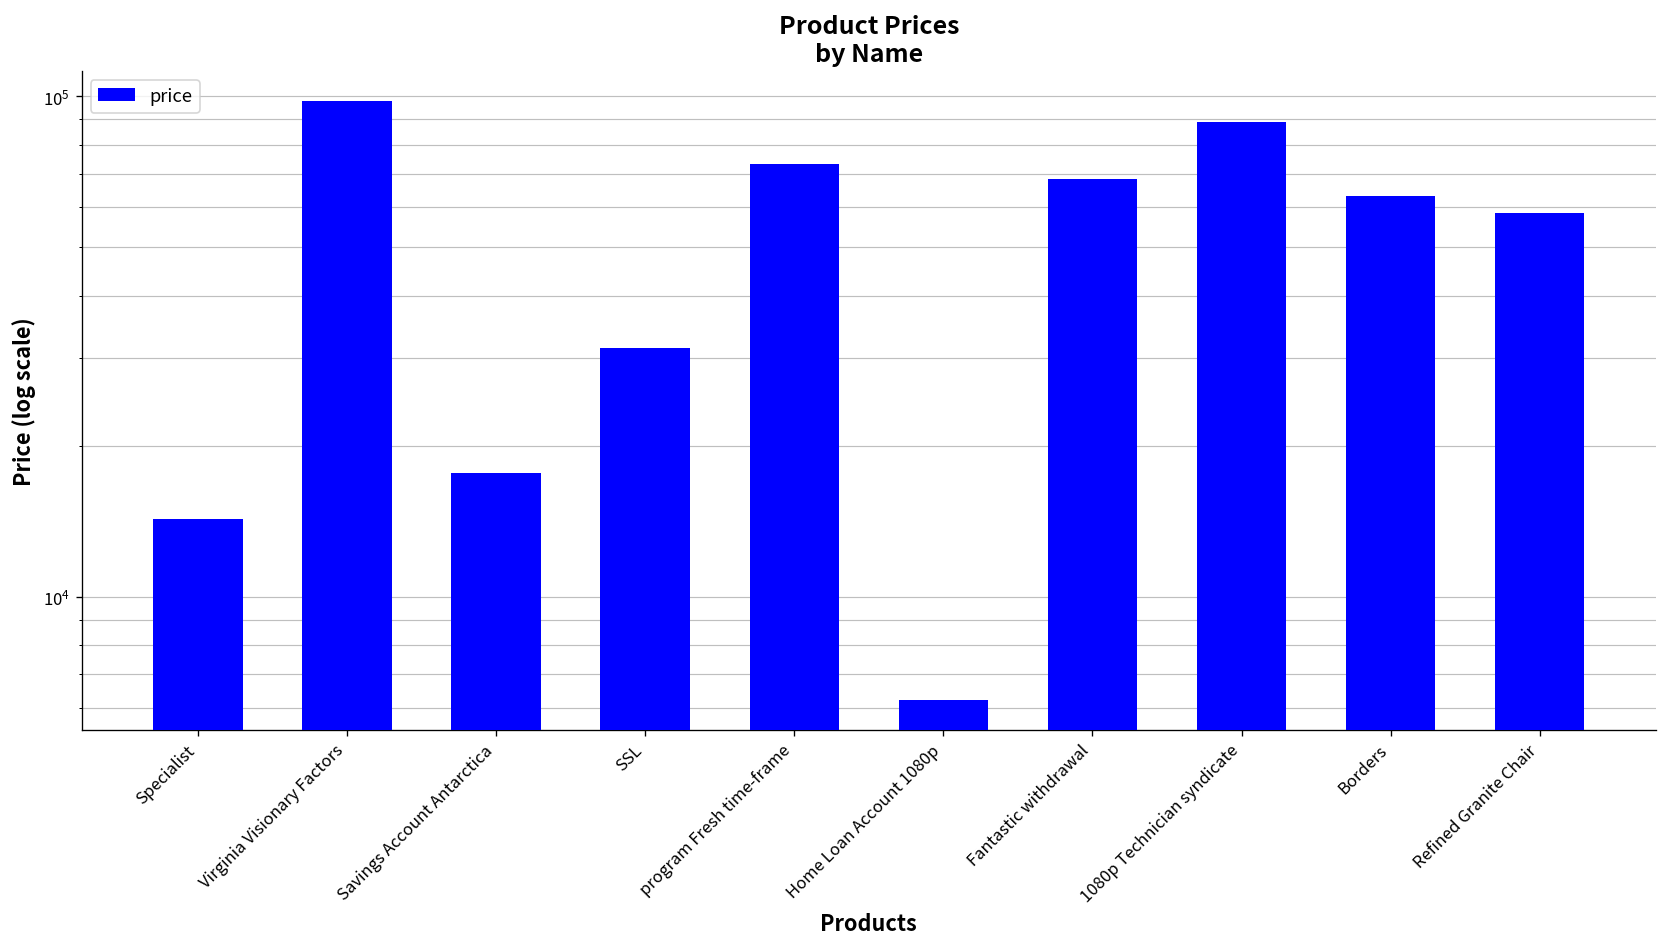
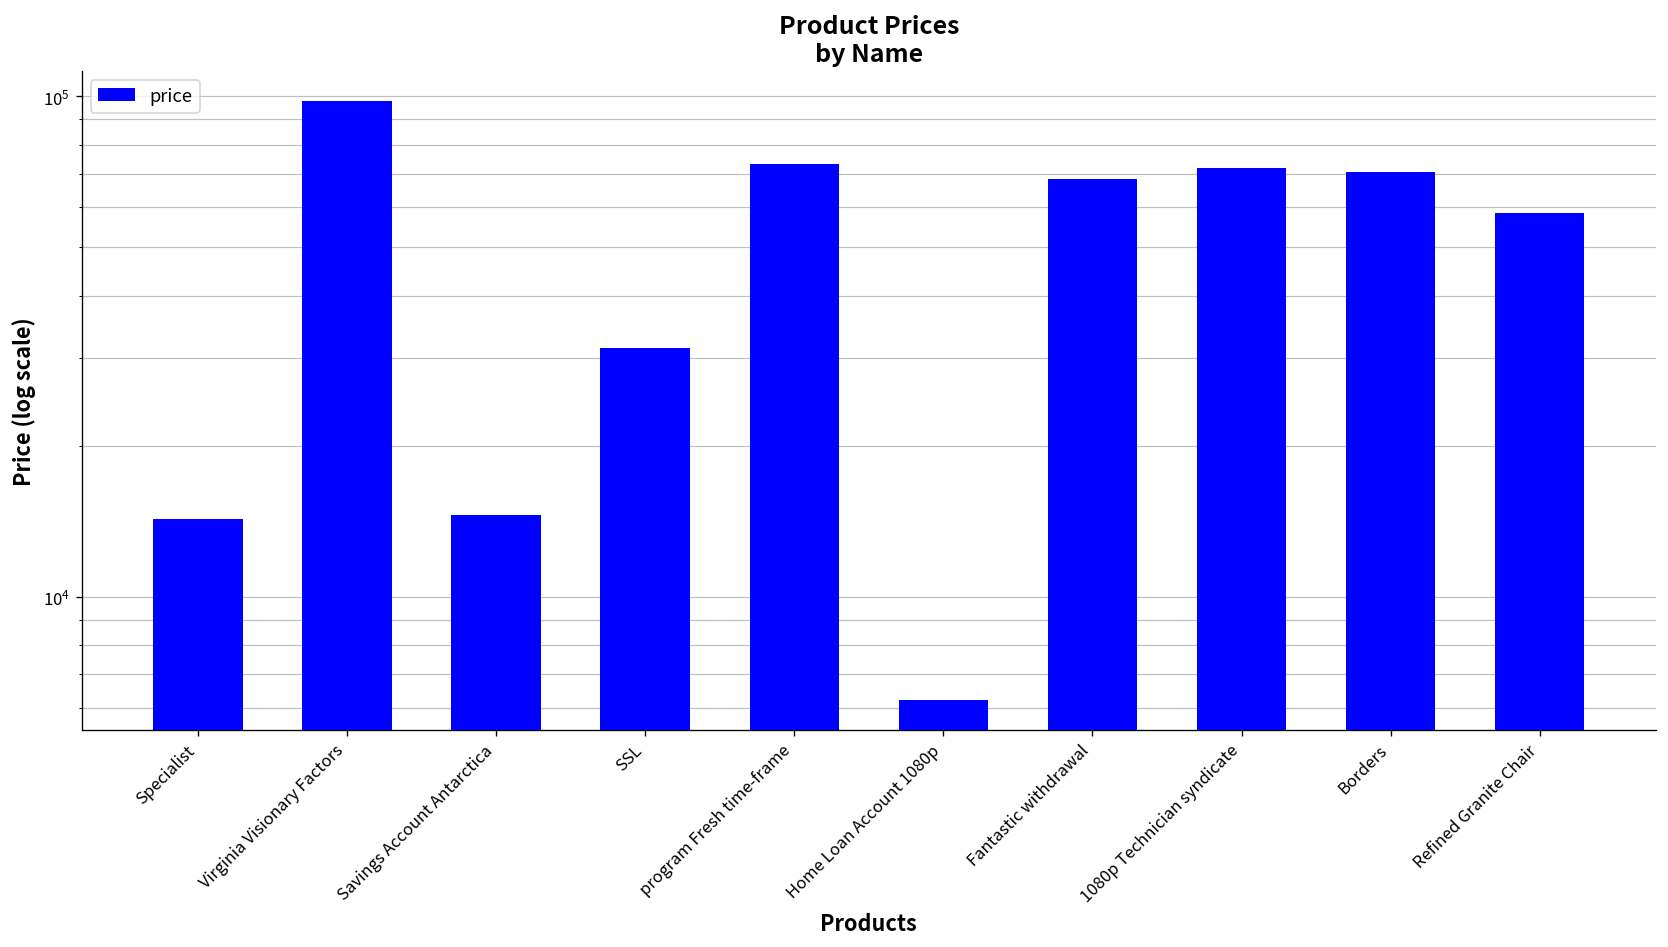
Savings Account Antarctica: 17700 -> 14600
1080p Technician syndicate: 89000 -> 72000
Borders: 63000 -> 70000
